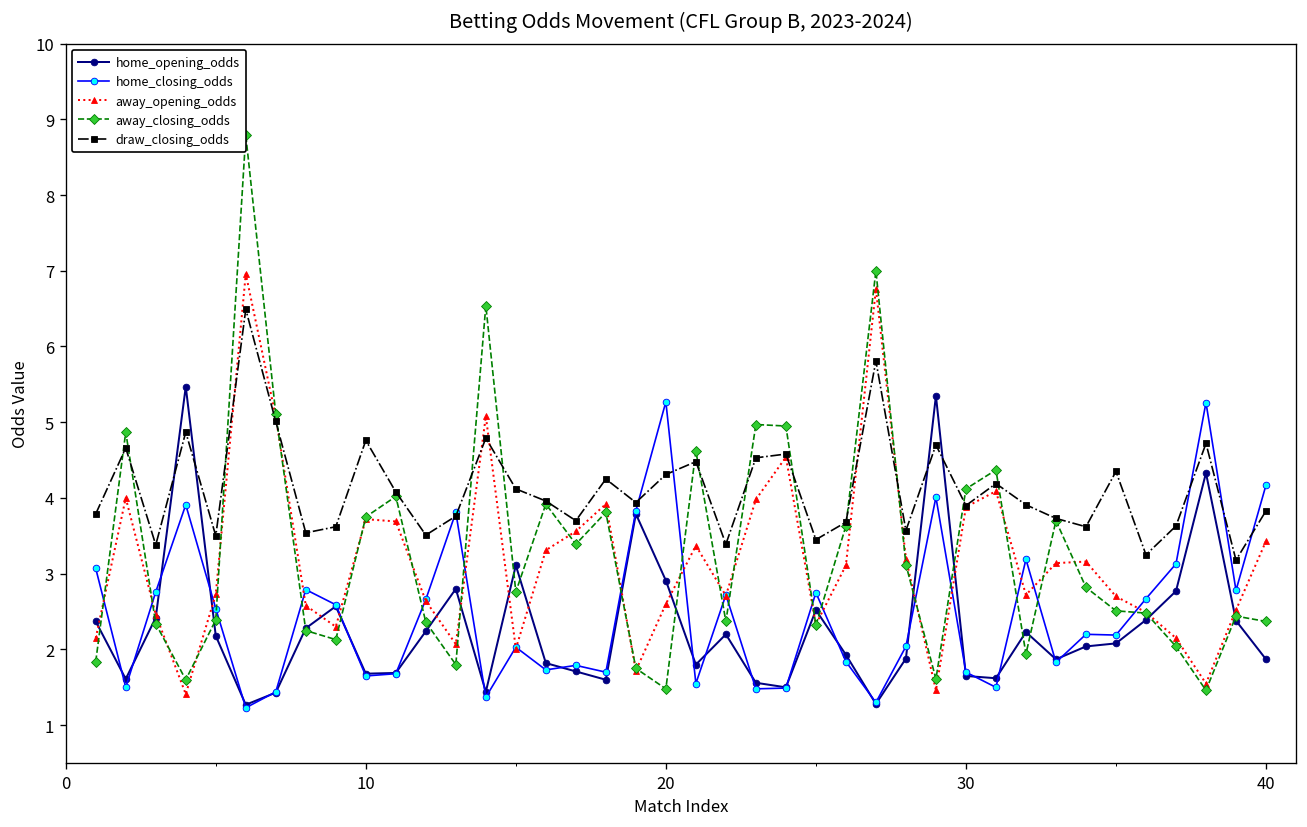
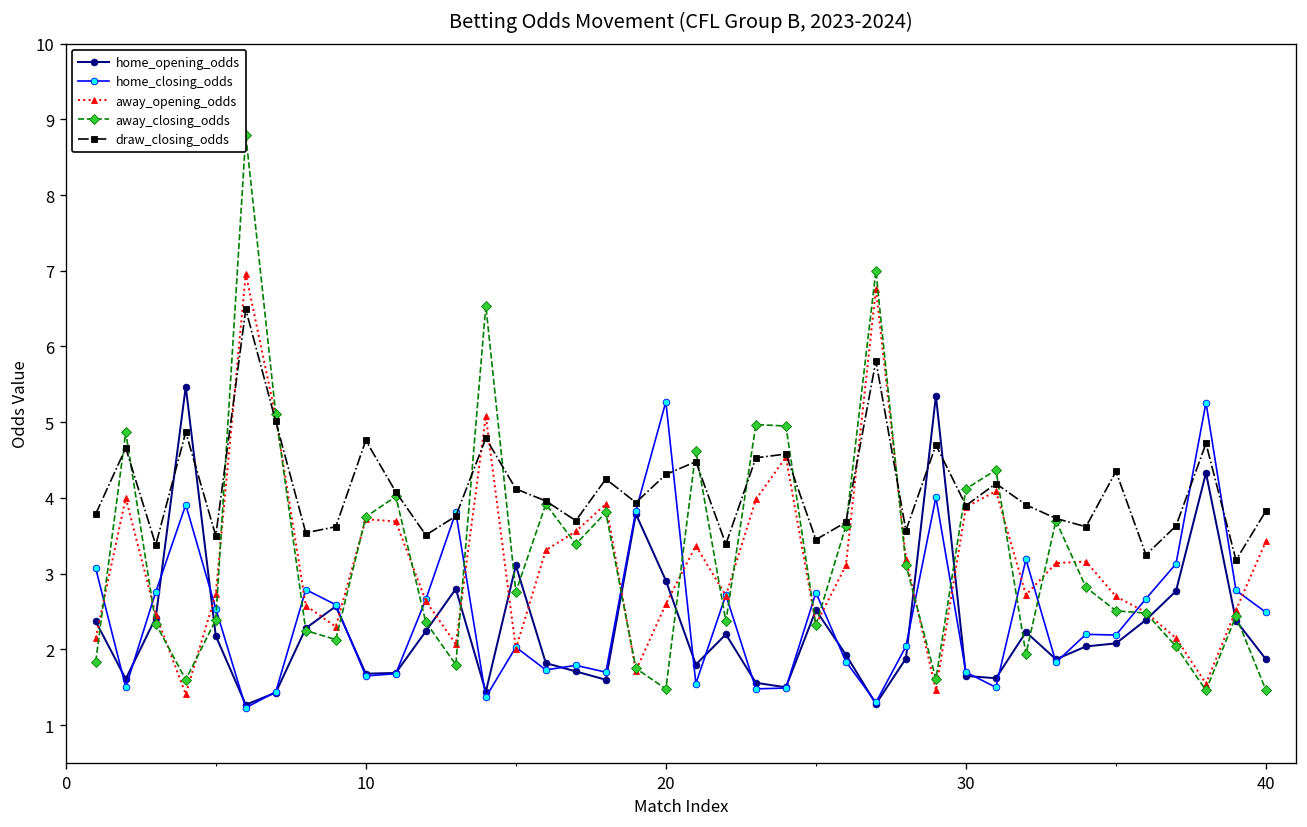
home_closing_odds, 40: 4.2 -> 2.5
away_closing_odds, 40: 2.4 -> 1.5
